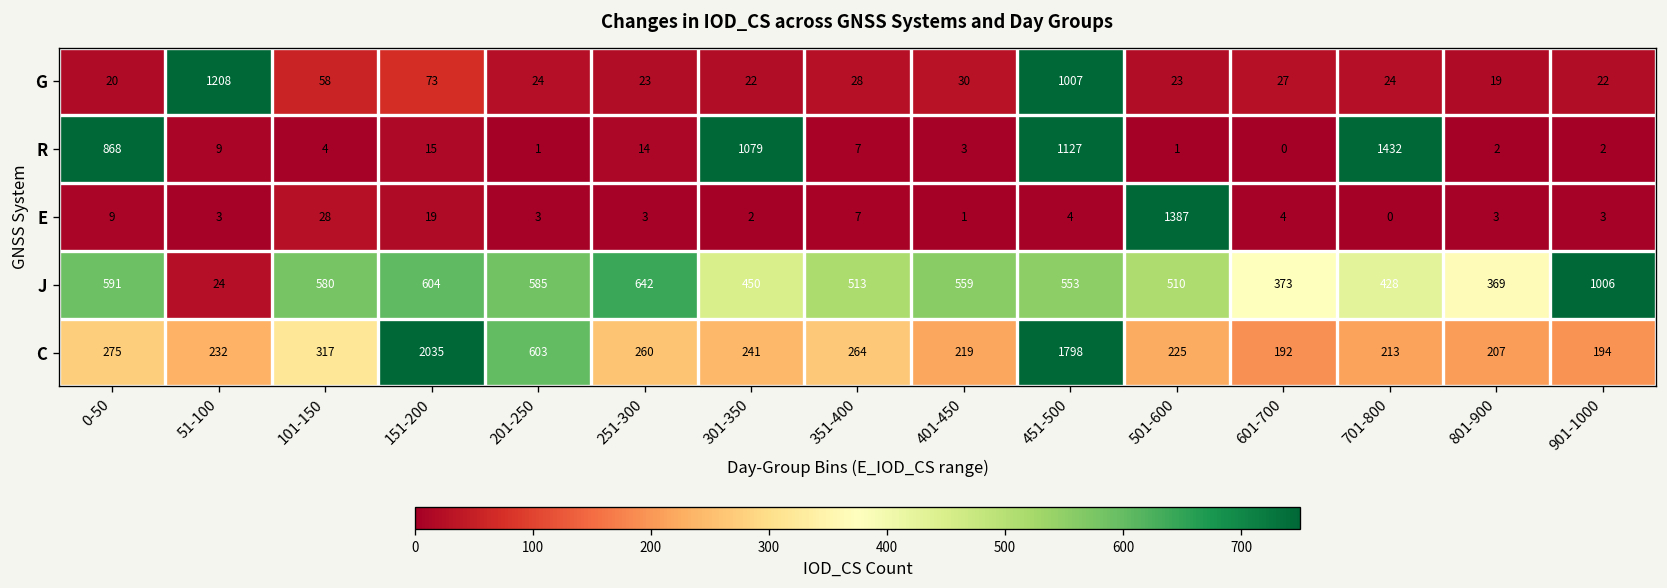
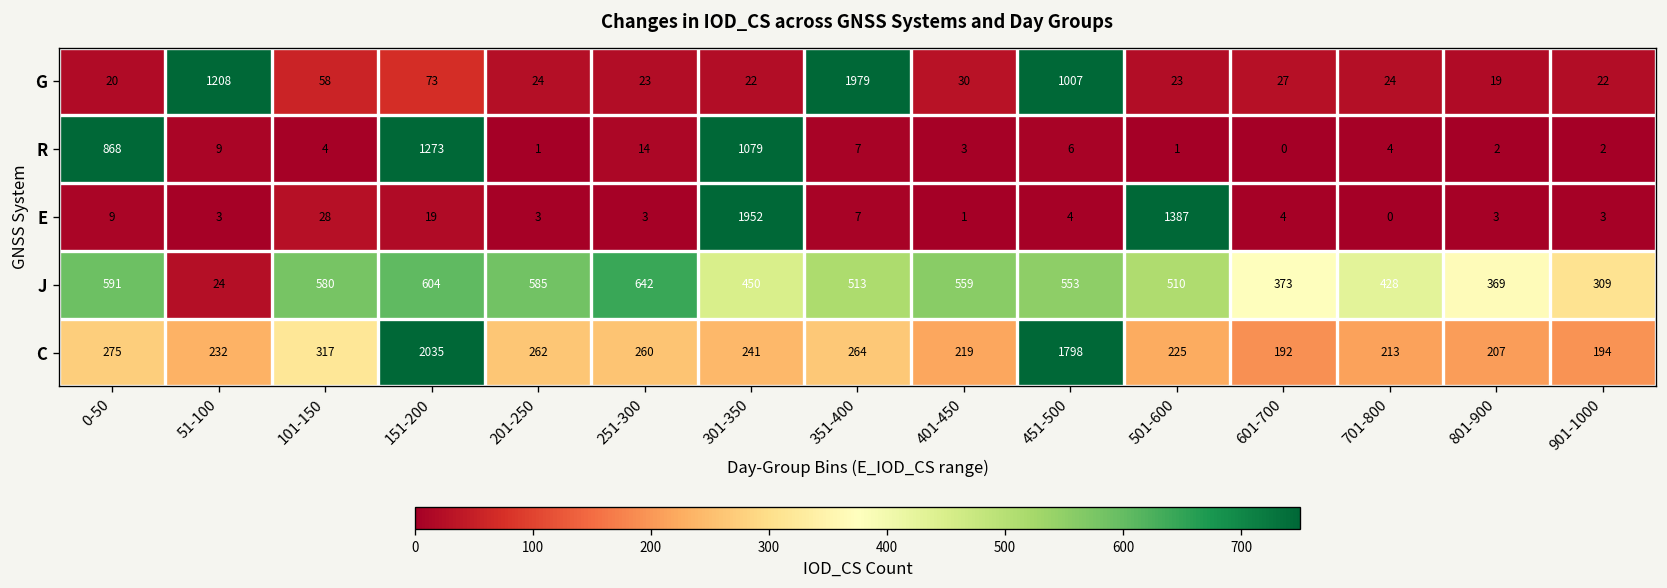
G, 351-400: 28 -> 1979
R, 151-200: 15 -> 1273
R, 451-500: 1127 -> 6
R, 701-800: 1432 -> 4
E, 301-350: 2 -> 1952
J, 901-1000: 1006 -> 309
C, 201-250: 603 -> 262
